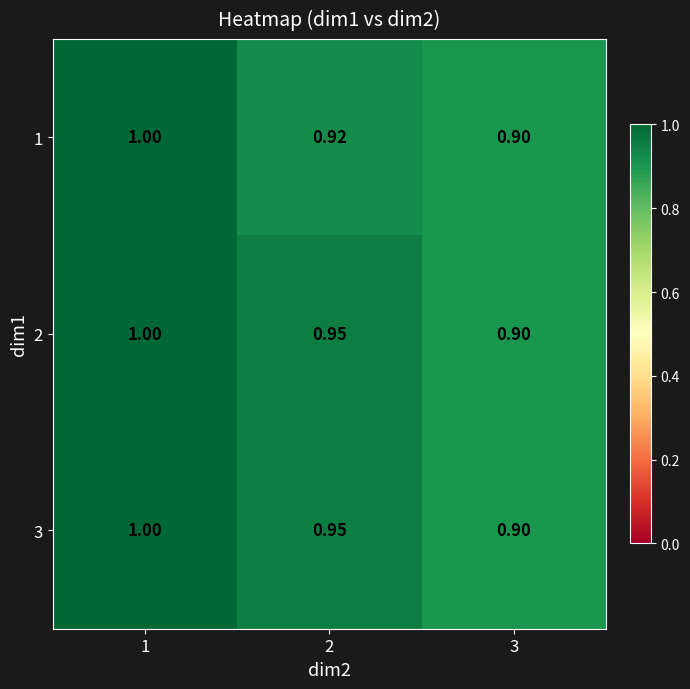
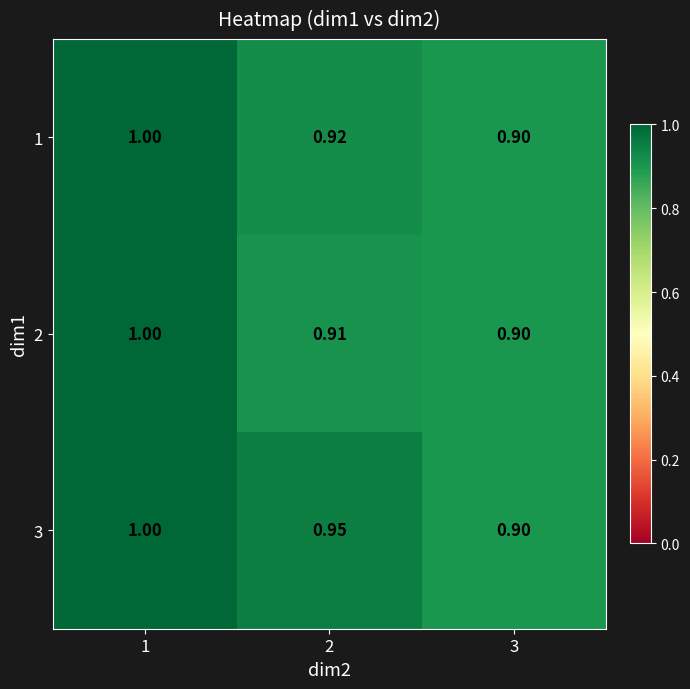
2, 2: 0.95 -> 0.91
